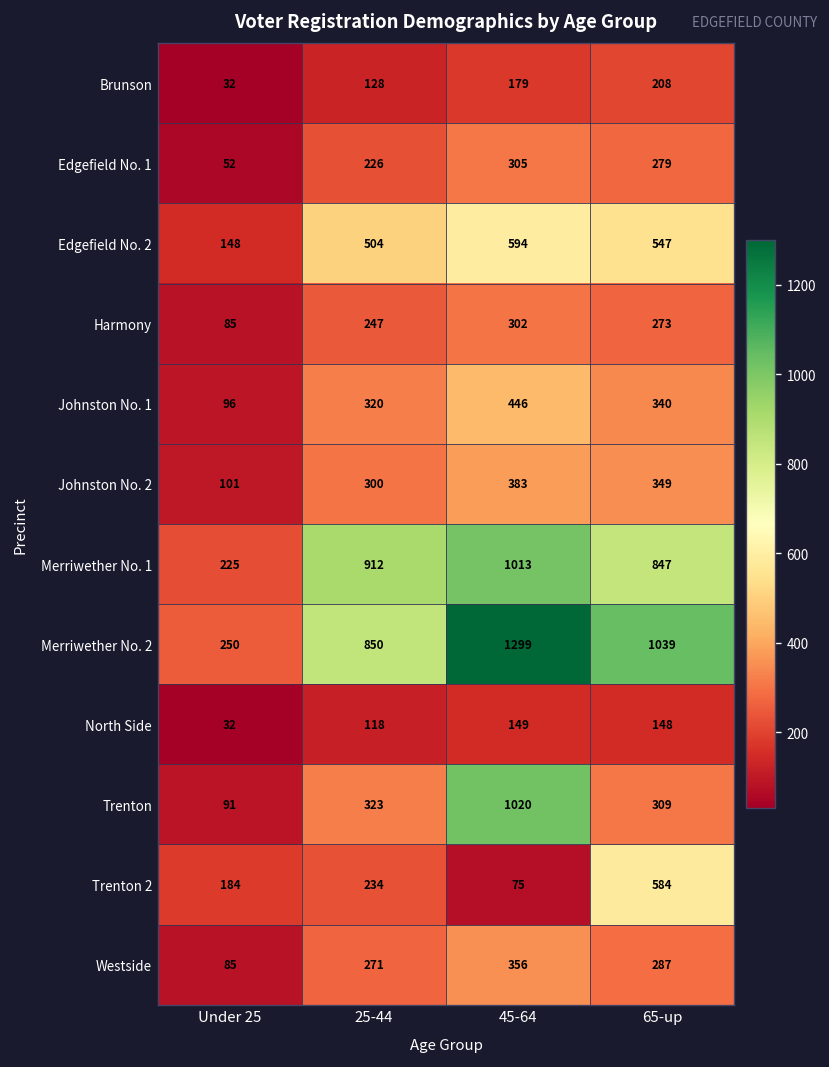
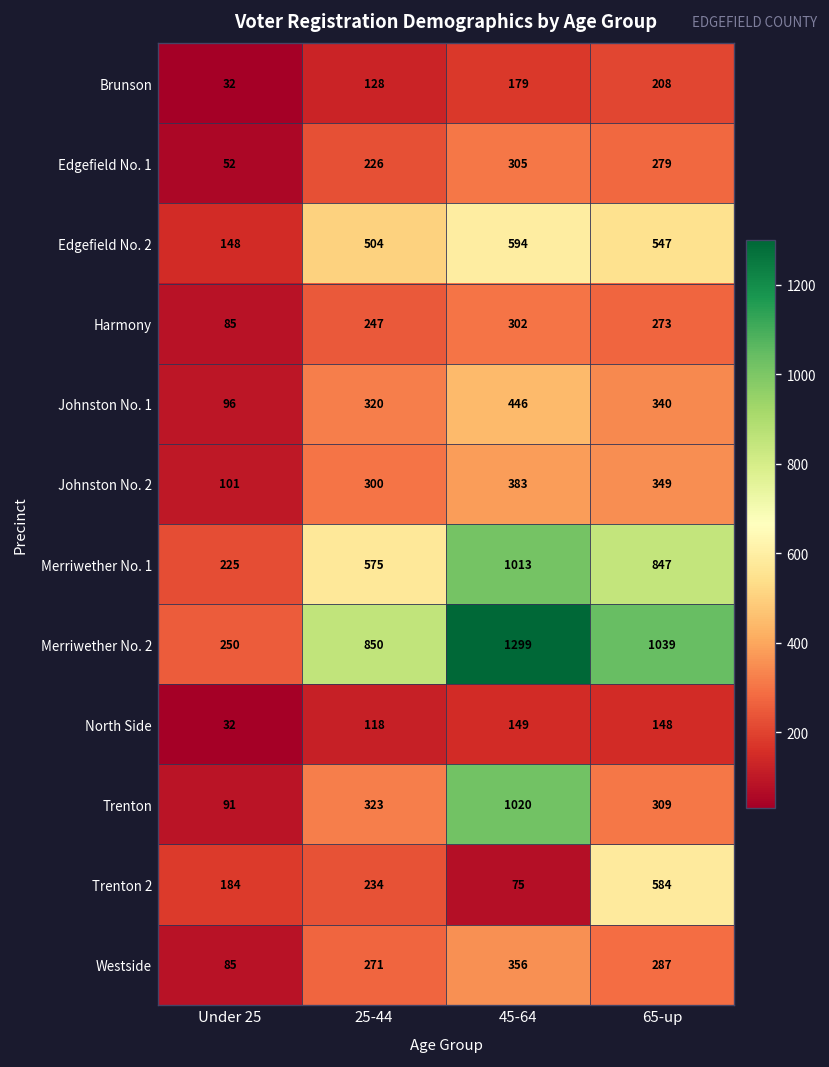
Merriwether No. 1, 25-44: 912 -> 575
